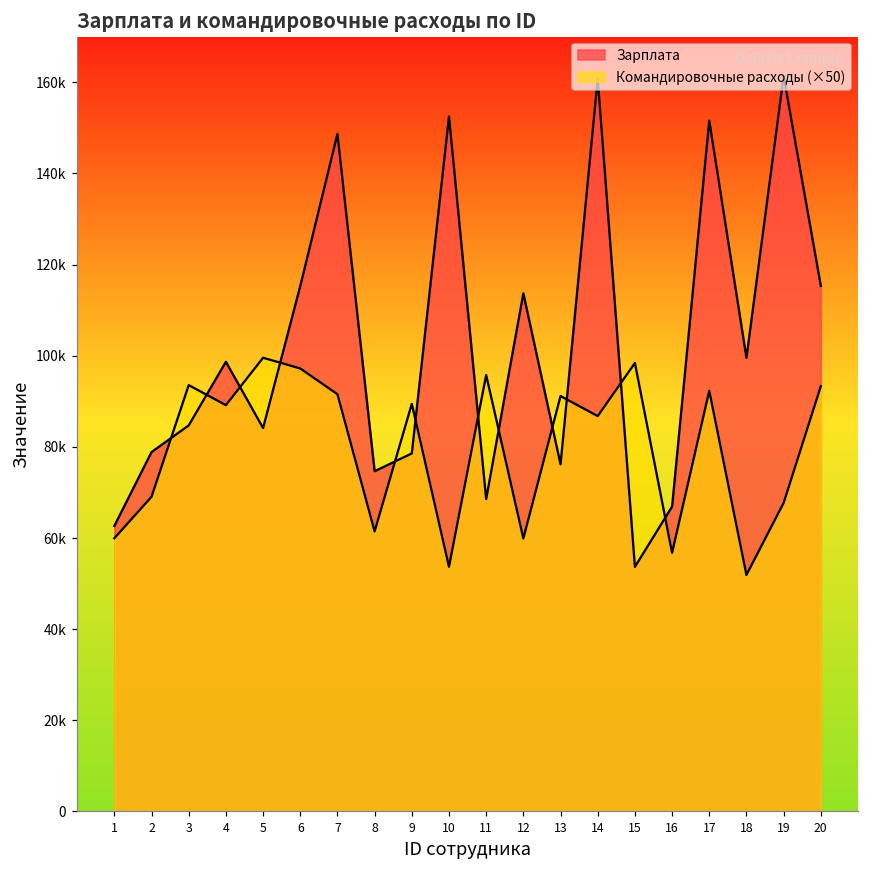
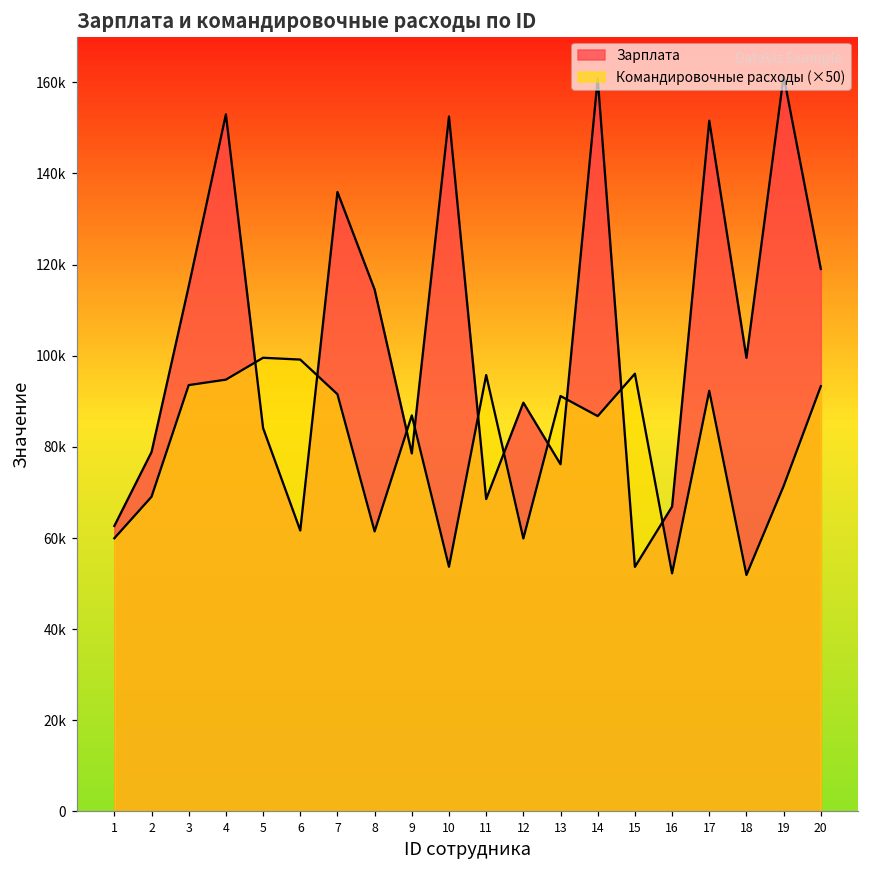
Зарплата, 3: 85000 -> 115000
Зарплата, 4: 99000 -> 153000
Командировочные расходы (×50), 4: 89000 -> 95000
Зарплата, 6: 115000 -> 62000
Командировочные расходы (×50), 6: 97000 -> 99000
Зарплата, 7: 149000 -> 136000
Зарплата, 8: 75000 -> 115000
Командировочные расходы (×50), 9: 89000 -> 87000
Зарплата, 12: 114000 -> 90000
Командировочные расходы (×50), 15: 98000 -> 96000
Командировочные расходы (×50), 16: 57000 -> 52000
Командировочные расходы (×50), 19: 68000 -> 71000
Зарплата, 20: 115000 -> 119000
